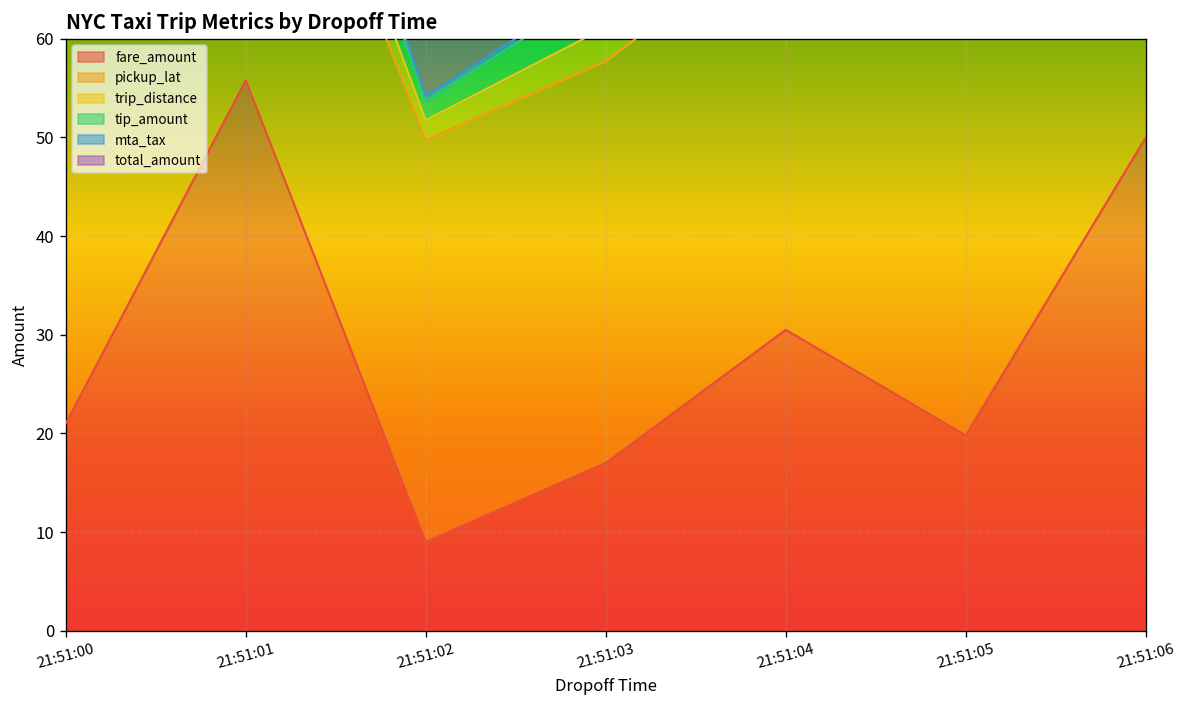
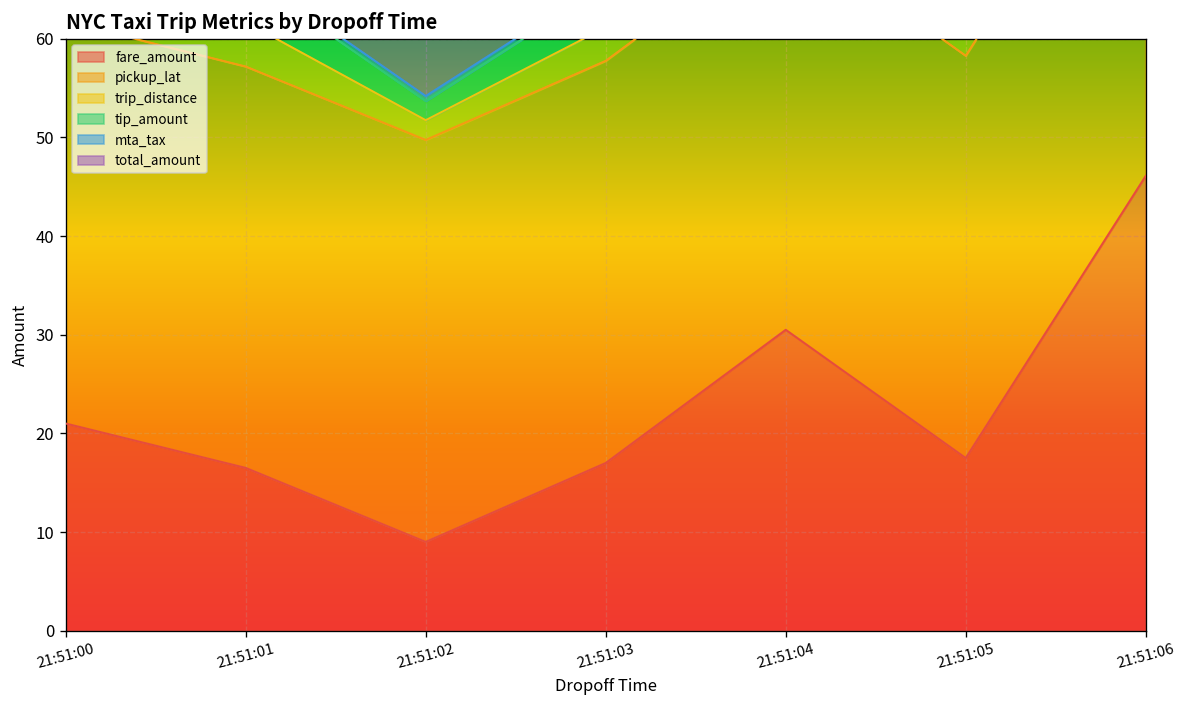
fare_amount, 21:51:01: 56 -> 17
fare_amount, 21:51:05: 20 -> 18
fare_amount, 21:51:06: 50 -> 46
